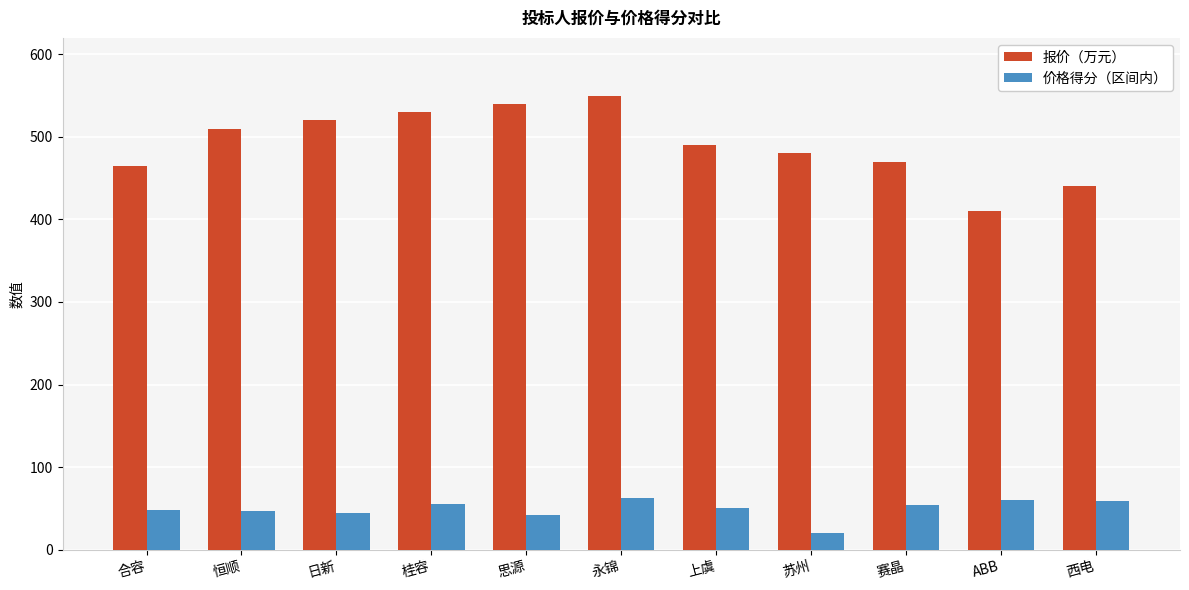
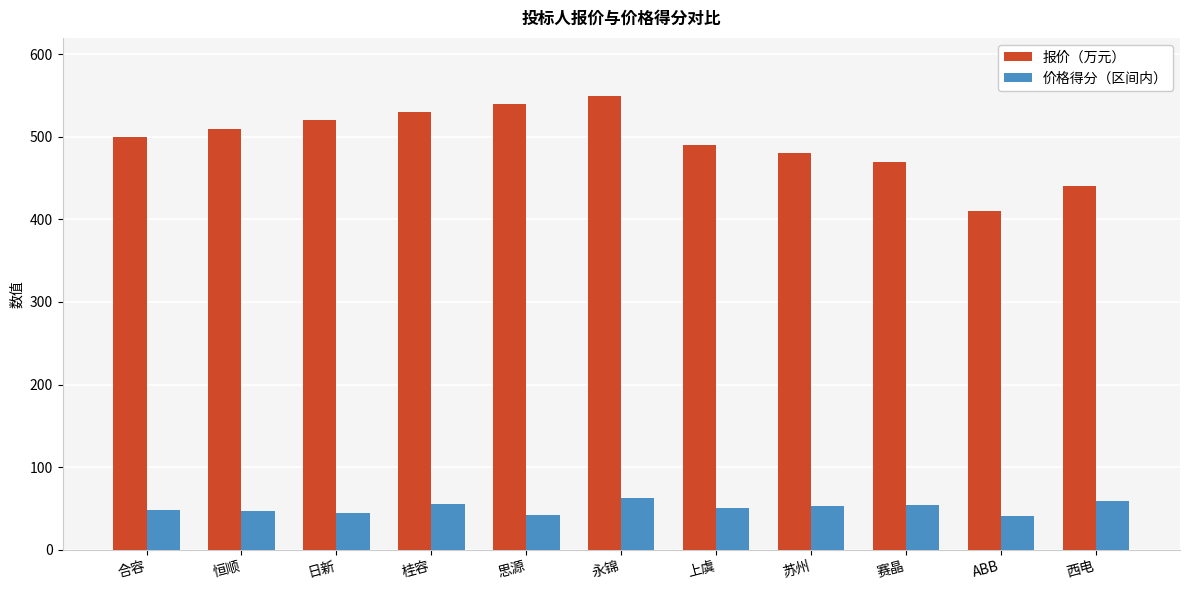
报价（万元）, 合容: 470 -> 500
价格得分（区间内）, 苏州: 20 -> 50
价格得分（区间内）, ABB: 60 -> 40
